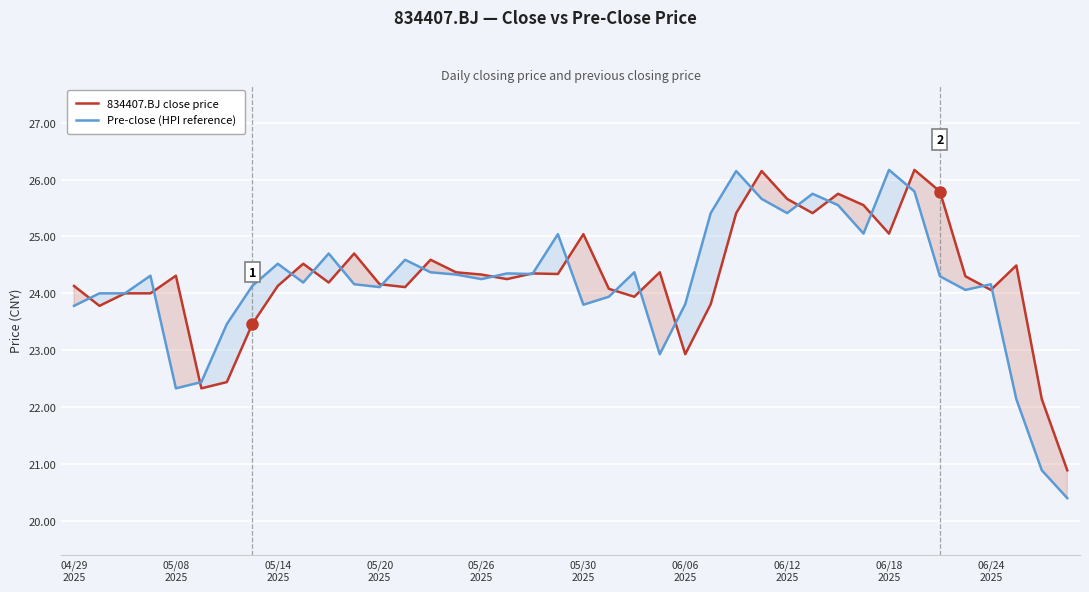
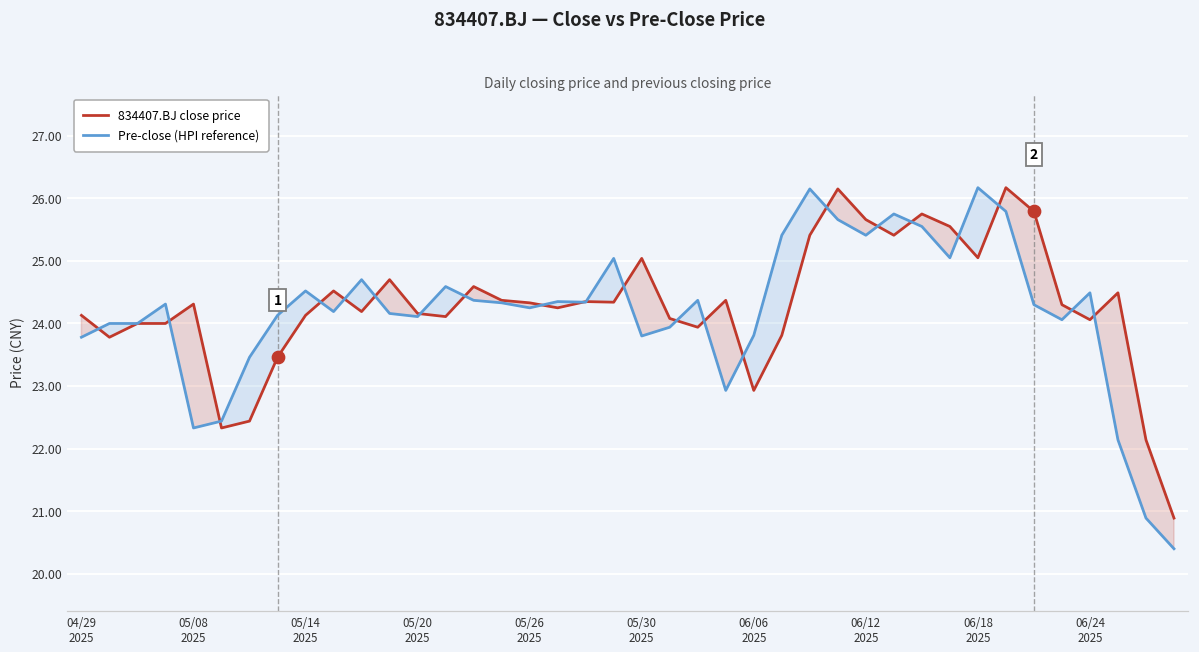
Pre-close (HPI reference), 06/24 2025: 24.2 -> 24.5
